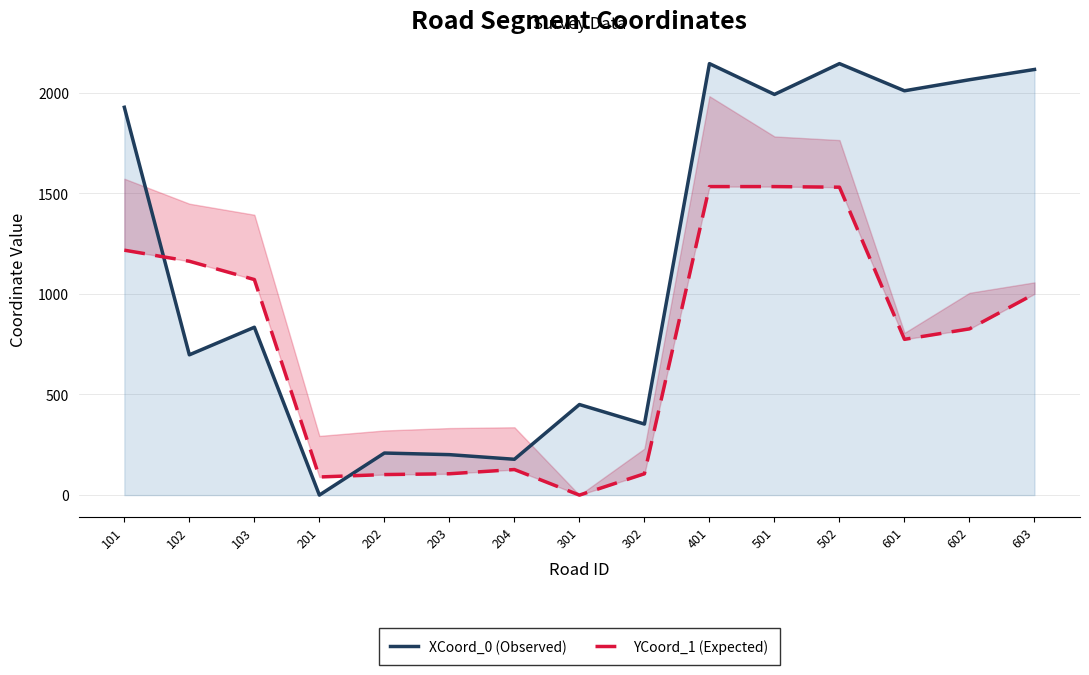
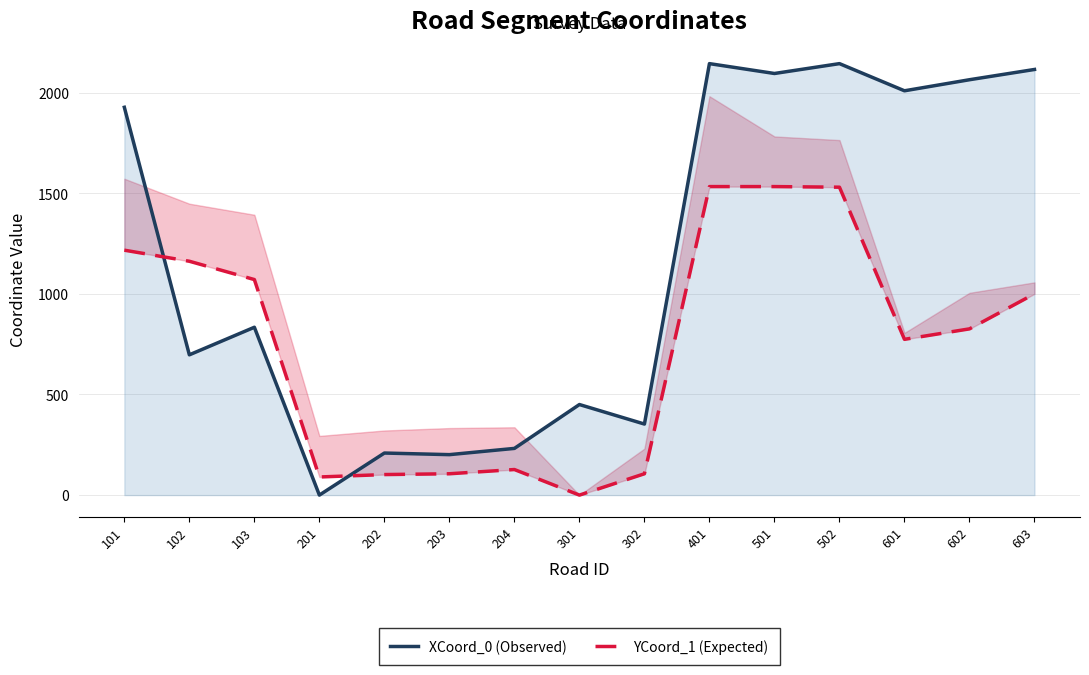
XCoord_0 (Observed), 204: 180 -> 230
XCoord_0 (Observed), 501: 1990 -> 2100
